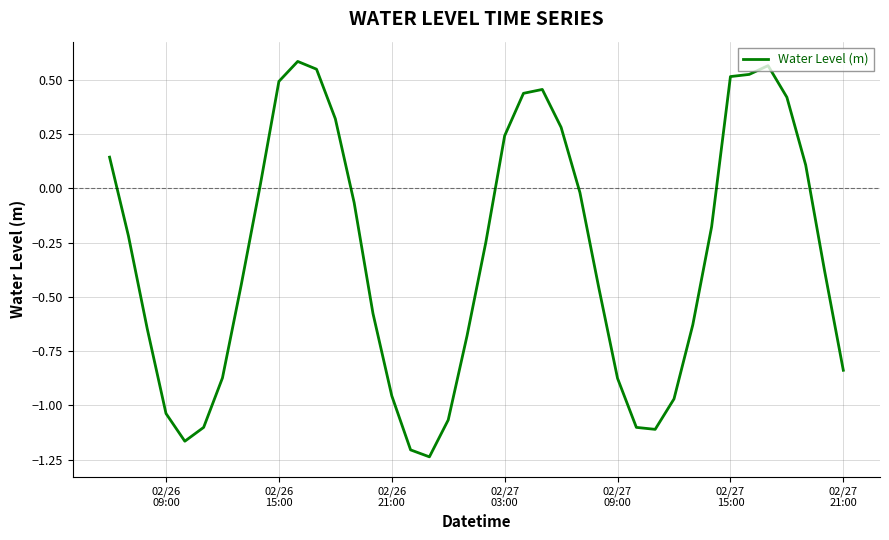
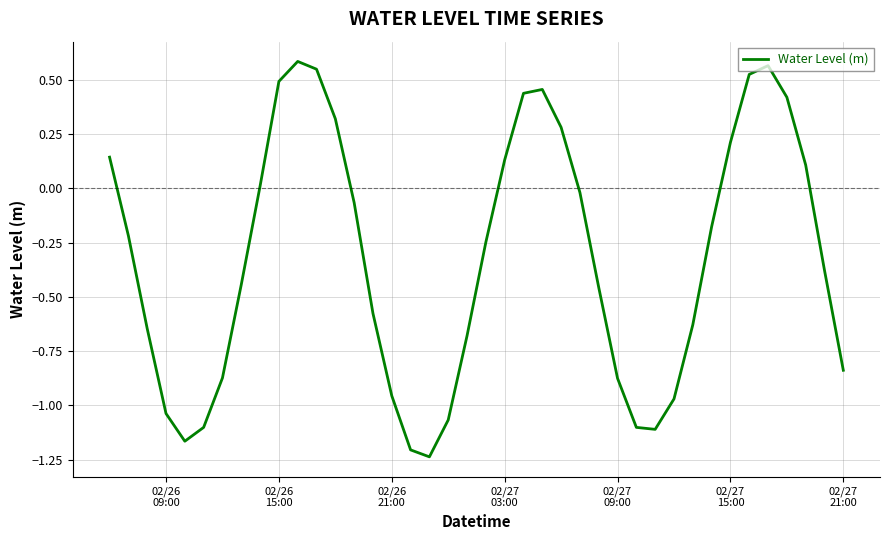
02/27 03:00: 0.24 -> 0.13
02/27 15:00: 0.52 -> 0.21
